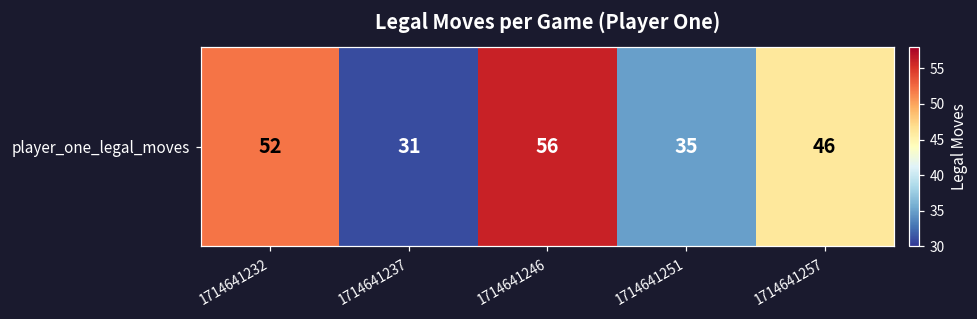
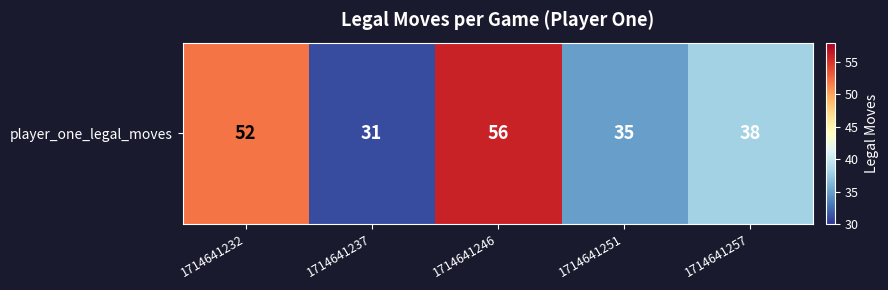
player_one_legal_moves, 1714641257: 46 -> 38
